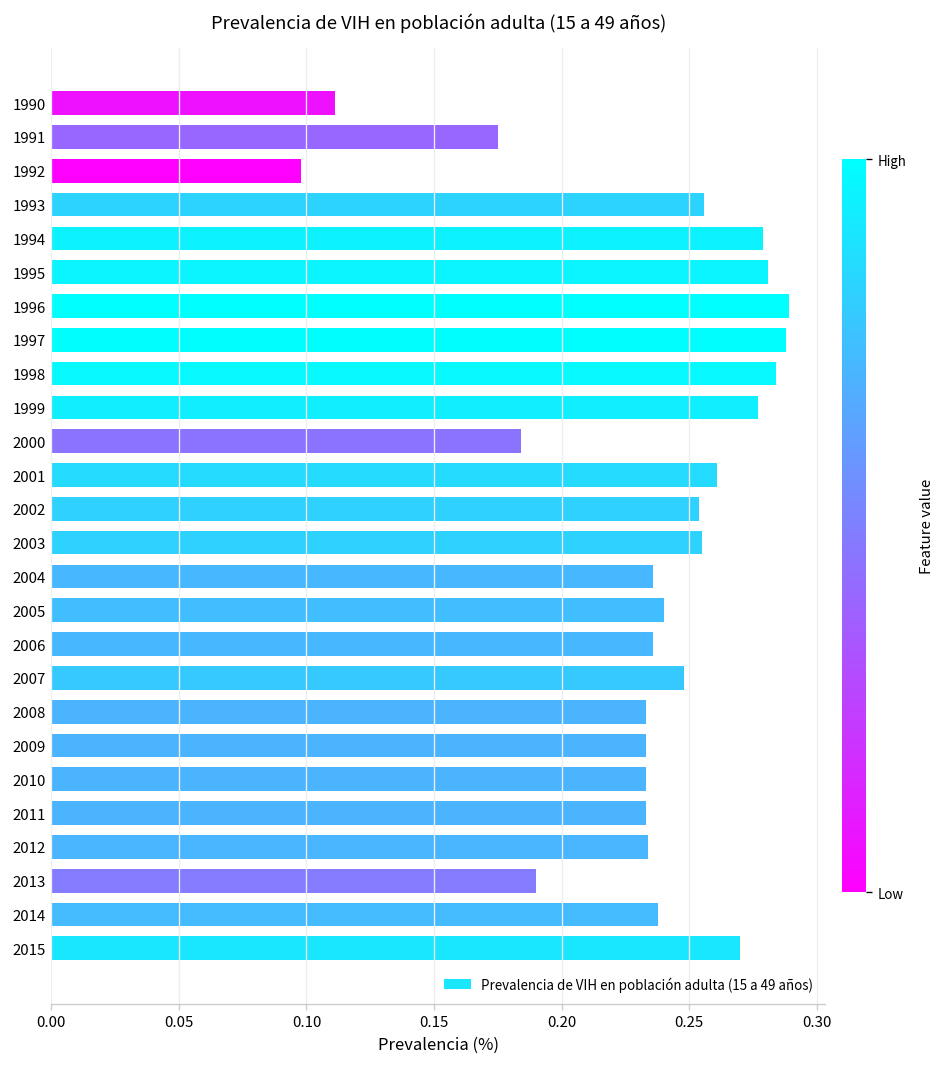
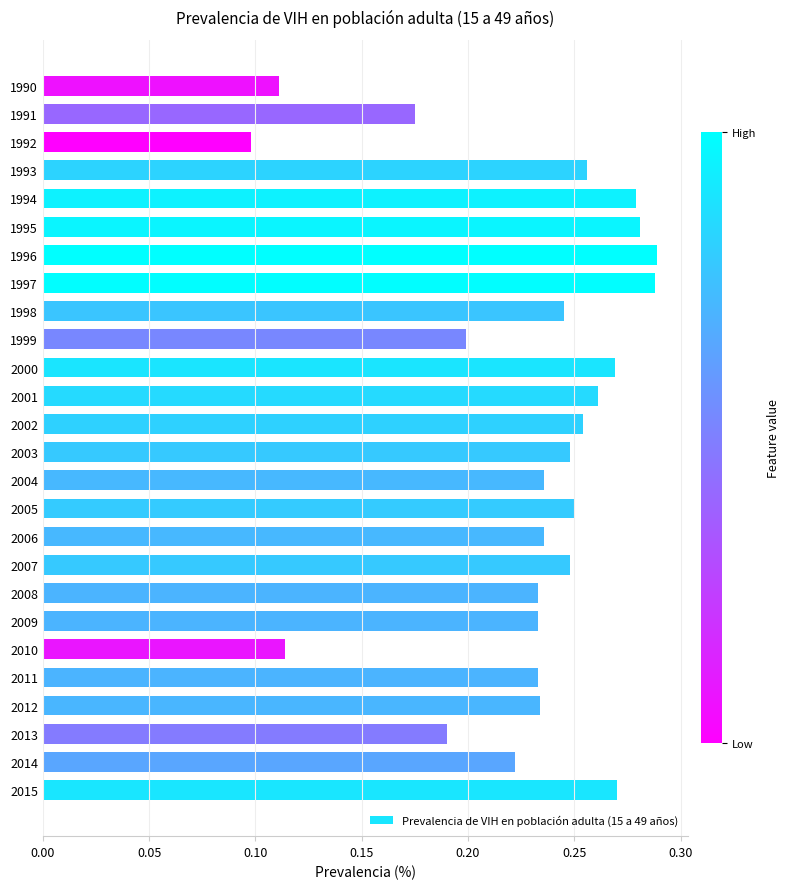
1998: 0.284 -> 0.245
1999: 0.277 -> 0.199
2000: 0.184 -> 0.269
2003: 0.255 -> 0.248
2005: 0.24 -> 0.25
2010: 0.233 -> 0.114
2014: 0.238 -> 0.222
